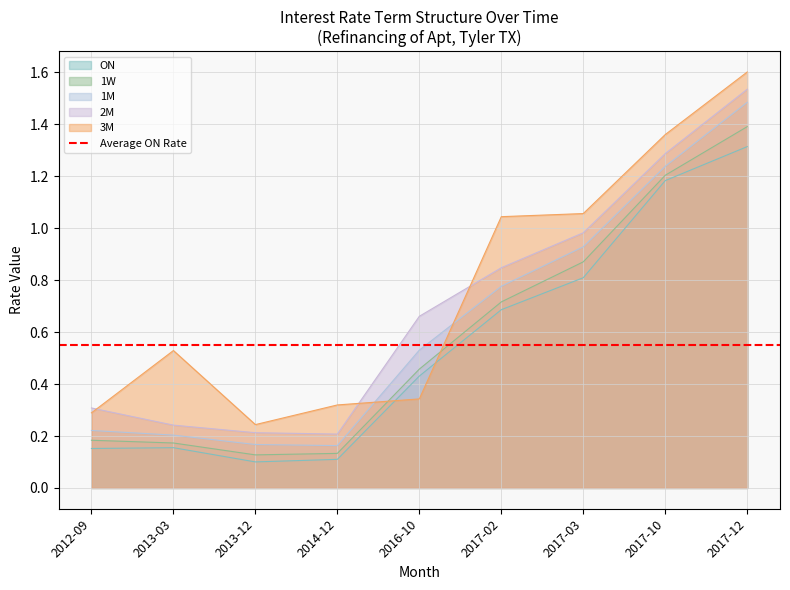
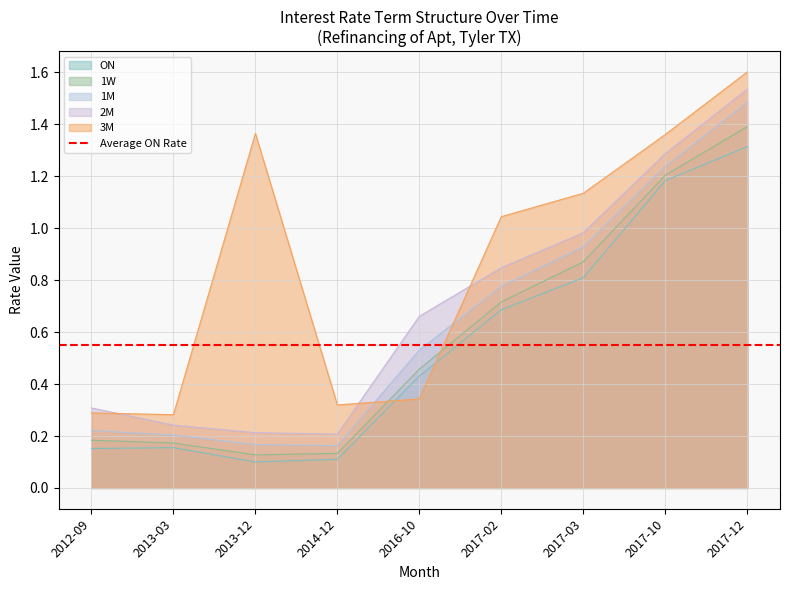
3M, 2013-03: 0.53 -> 0.28
3M, 2013-12: 0.24 -> 1.36
3M, 2017-03: 1.06 -> 1.13
